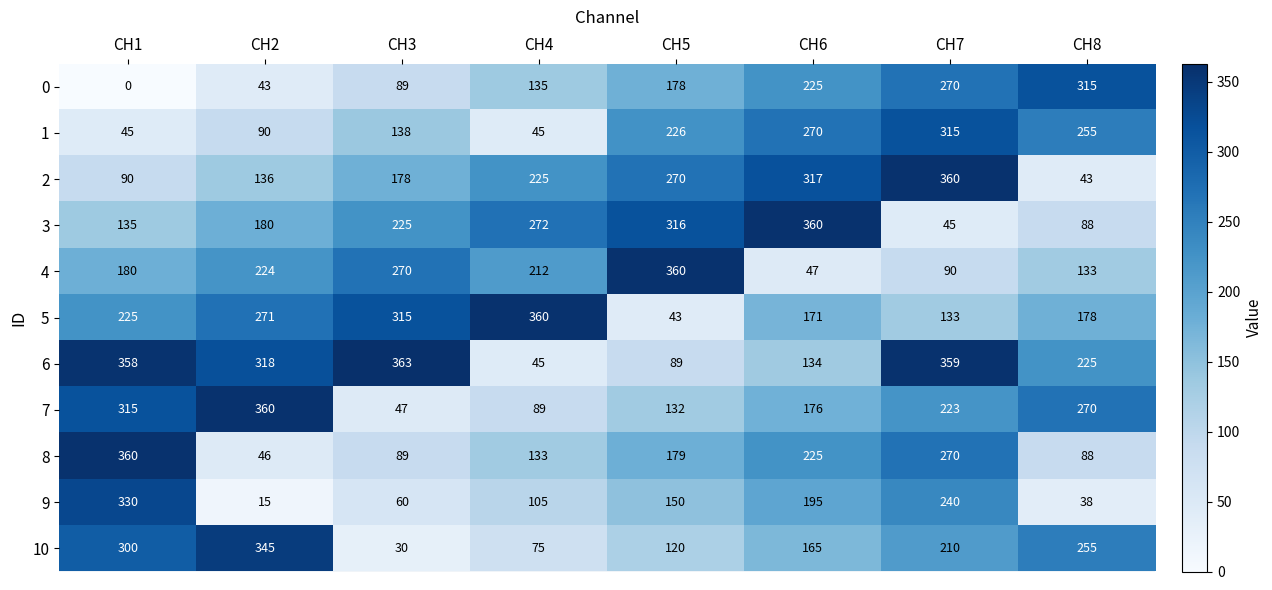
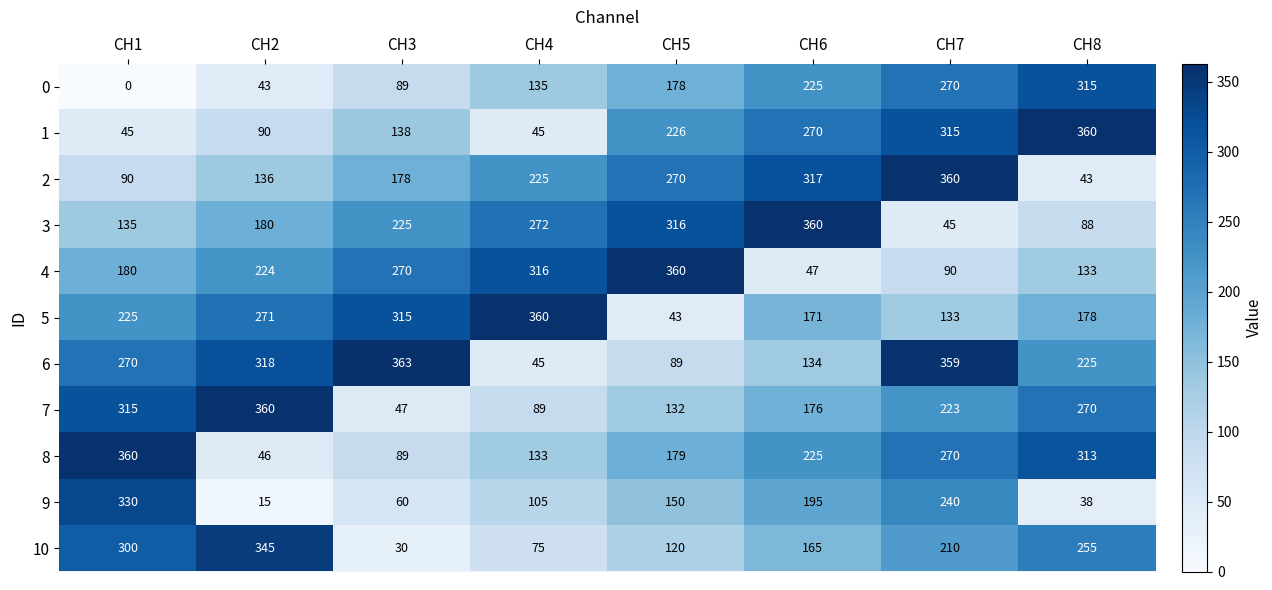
1, CH8: 255 -> 360
4, CH4: 212 -> 316
6, CH1: 358 -> 270
8, CH8: 88 -> 313
